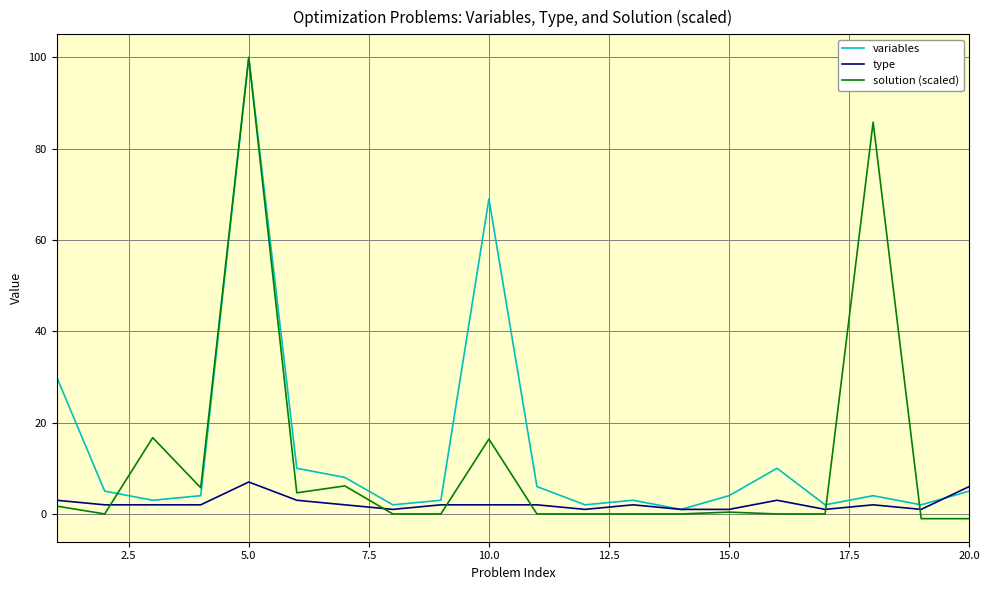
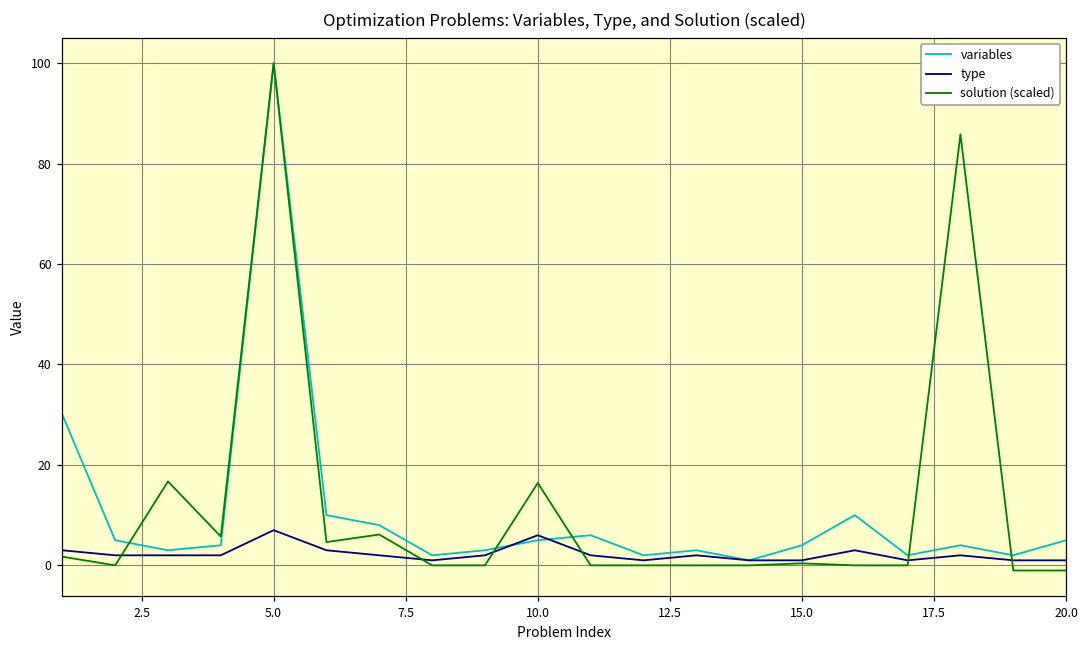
variables, 10.0: 69 -> 5
type, 10.0: 2 -> 6
type, 20.0: 6 -> 1
